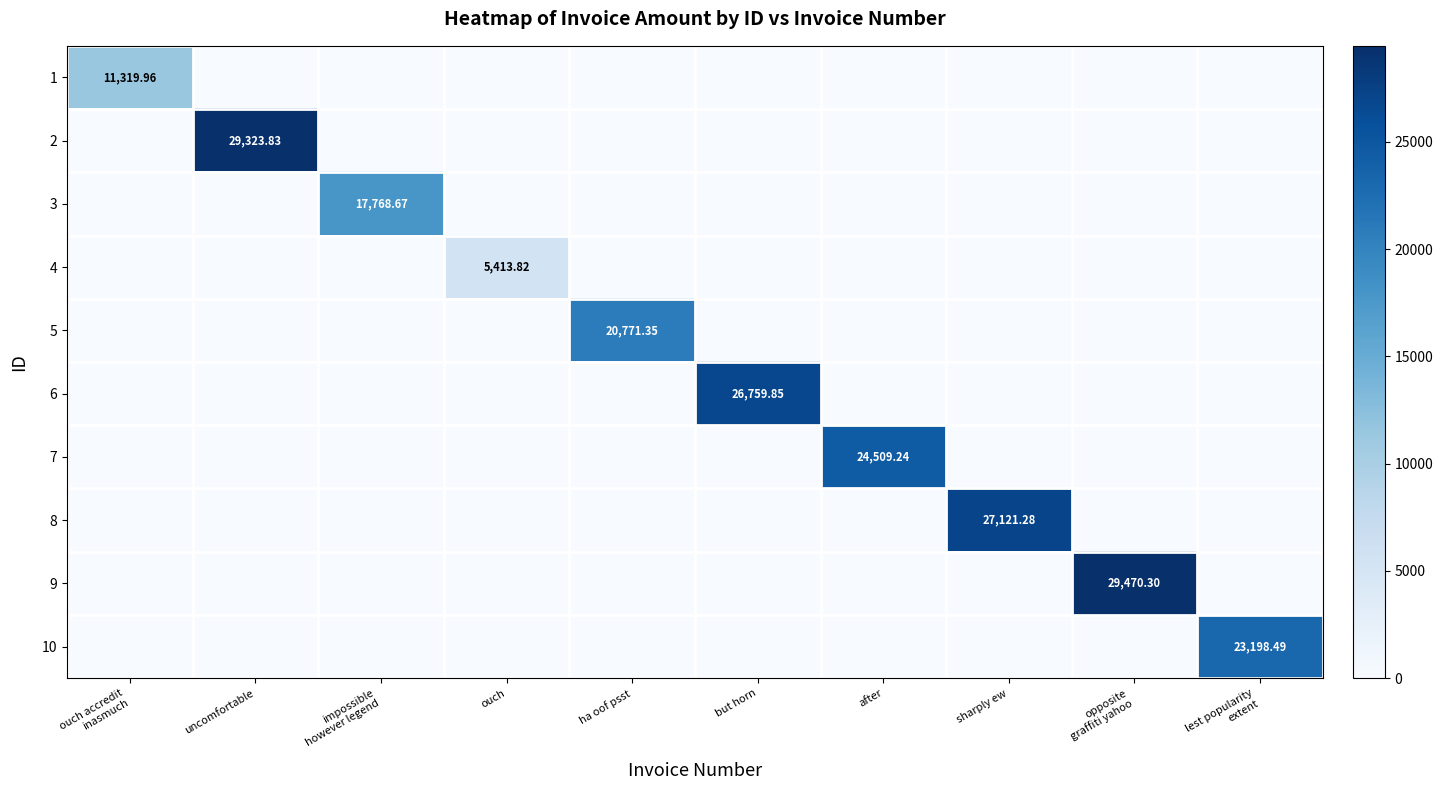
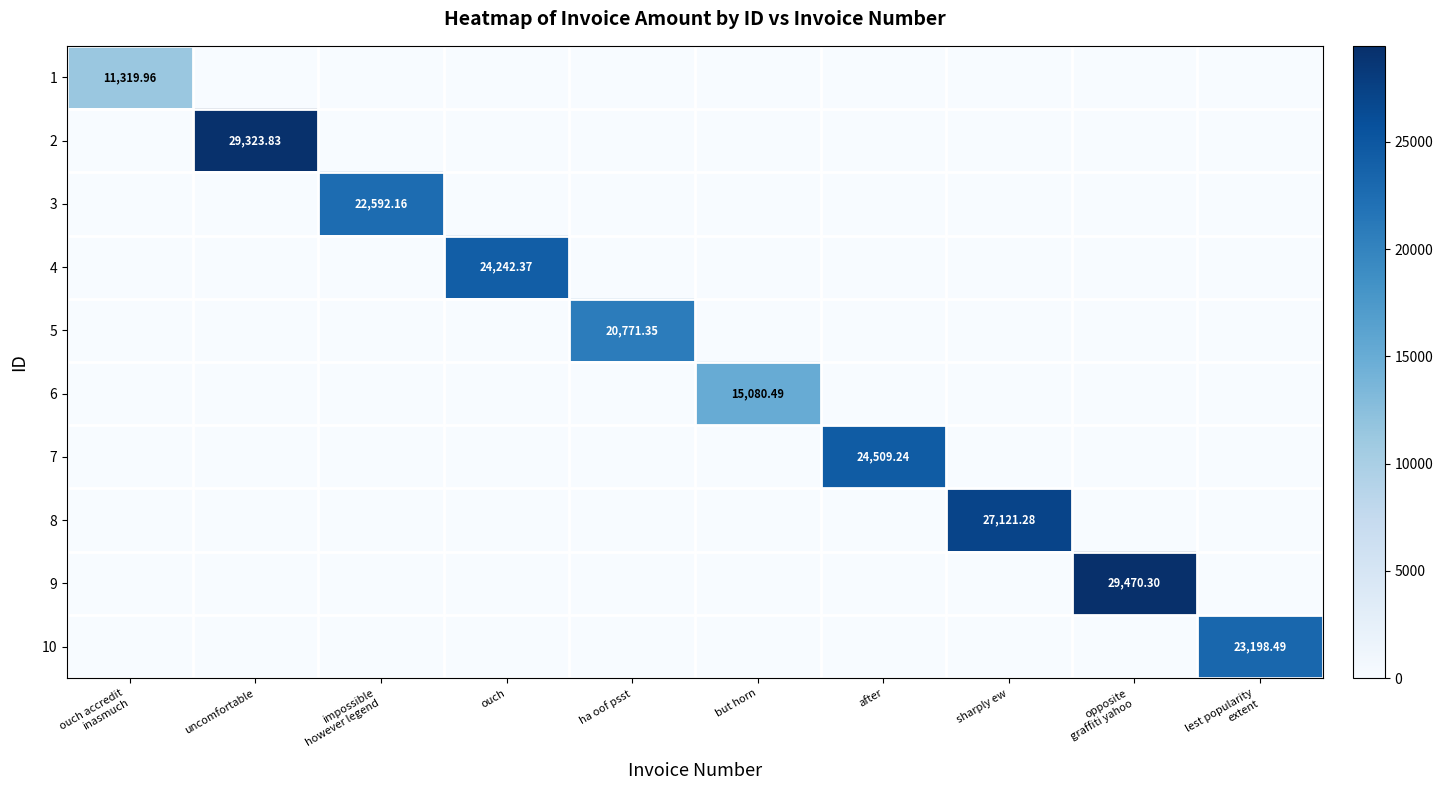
3, impossible however legend: 17,768.67 -> 22,592.16
4, ouch: 5,413.82 -> 24,242.37
6, but horn: 26,759.85 -> 15,080.49
